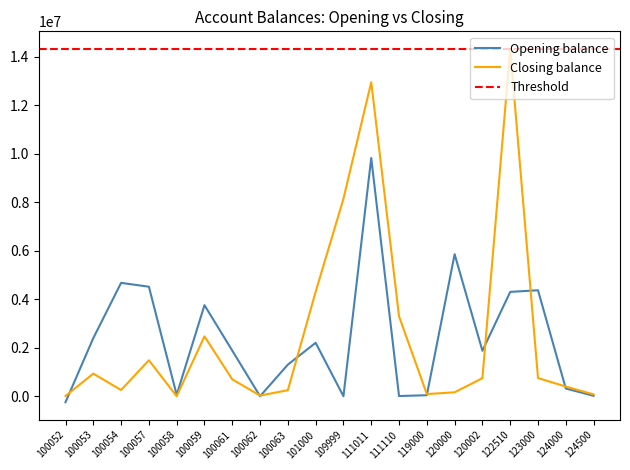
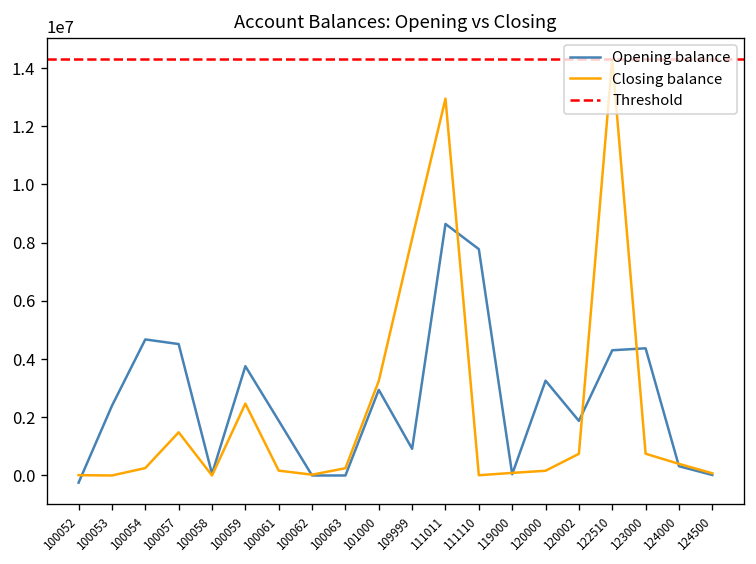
Closing balance, 100053: 900000 -> 0
Closing balance, 100061: 700000 -> 200000
Opening balance, 100063: 1300000 -> 0
Opening balance, 101000: 2200000 -> 2900000
Closing balance, 101000: 4300000 -> 3300000
Opening balance, 109999: 0 -> 900000
Opening balance, 111011: 9800000 -> 8600000
Opening balance, 111110: 0 -> 7800000
Closing balance, 111110: 3300000 -> 0
Opening balance, 120000: 5900000 -> 3300000
